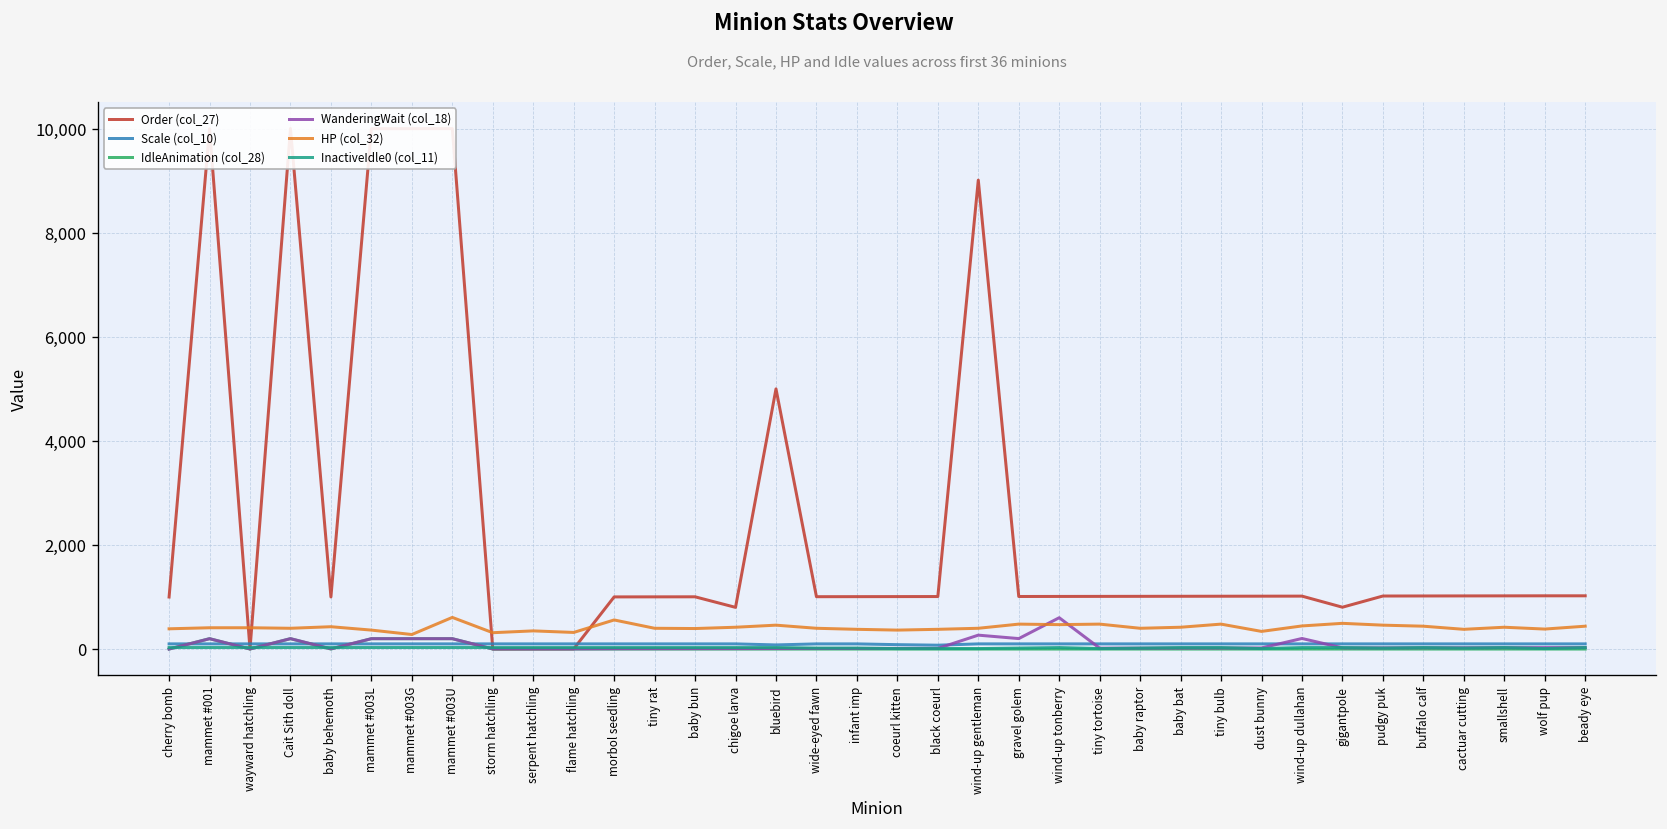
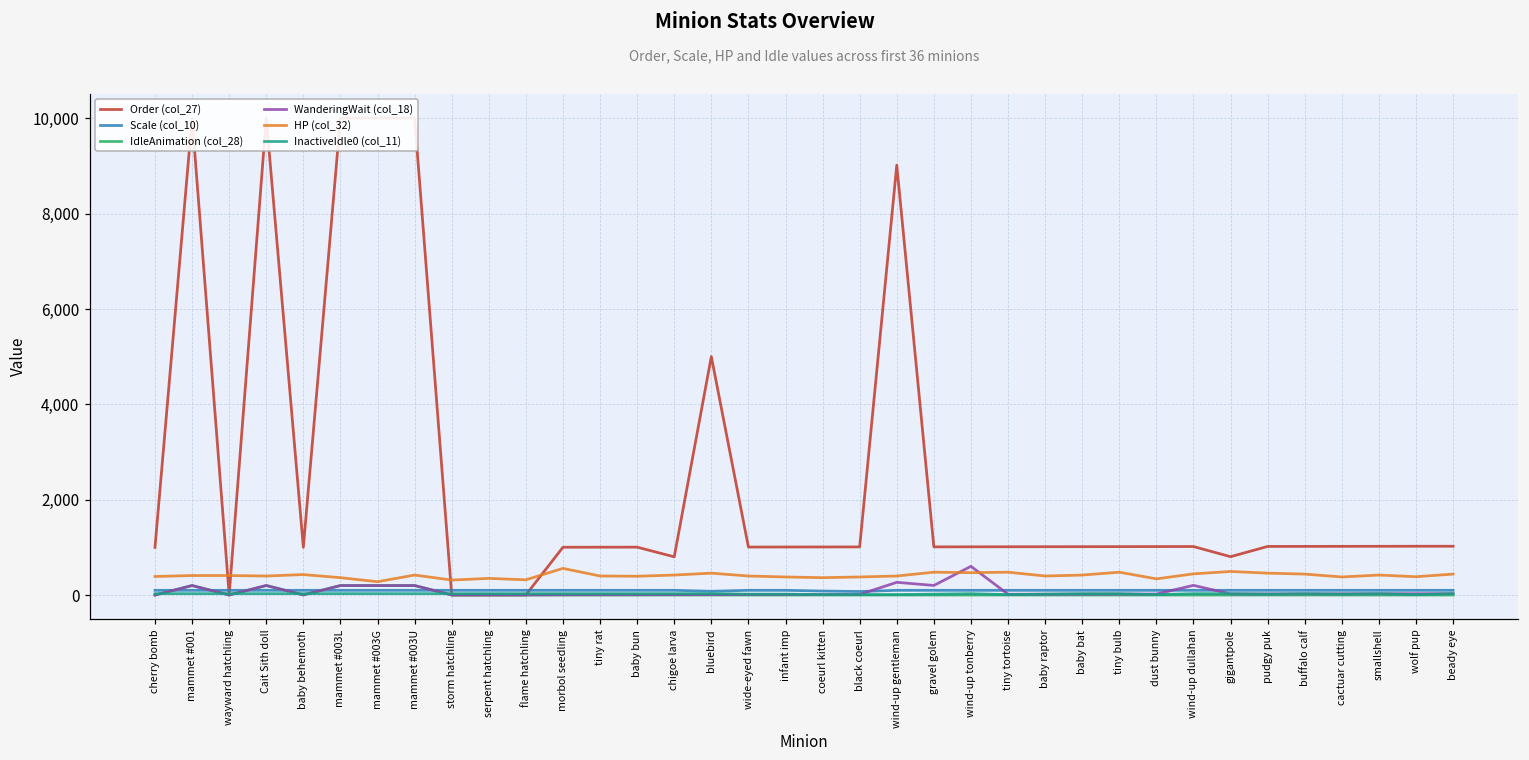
HP (col_32), mammet #003U: 600 -> 400
